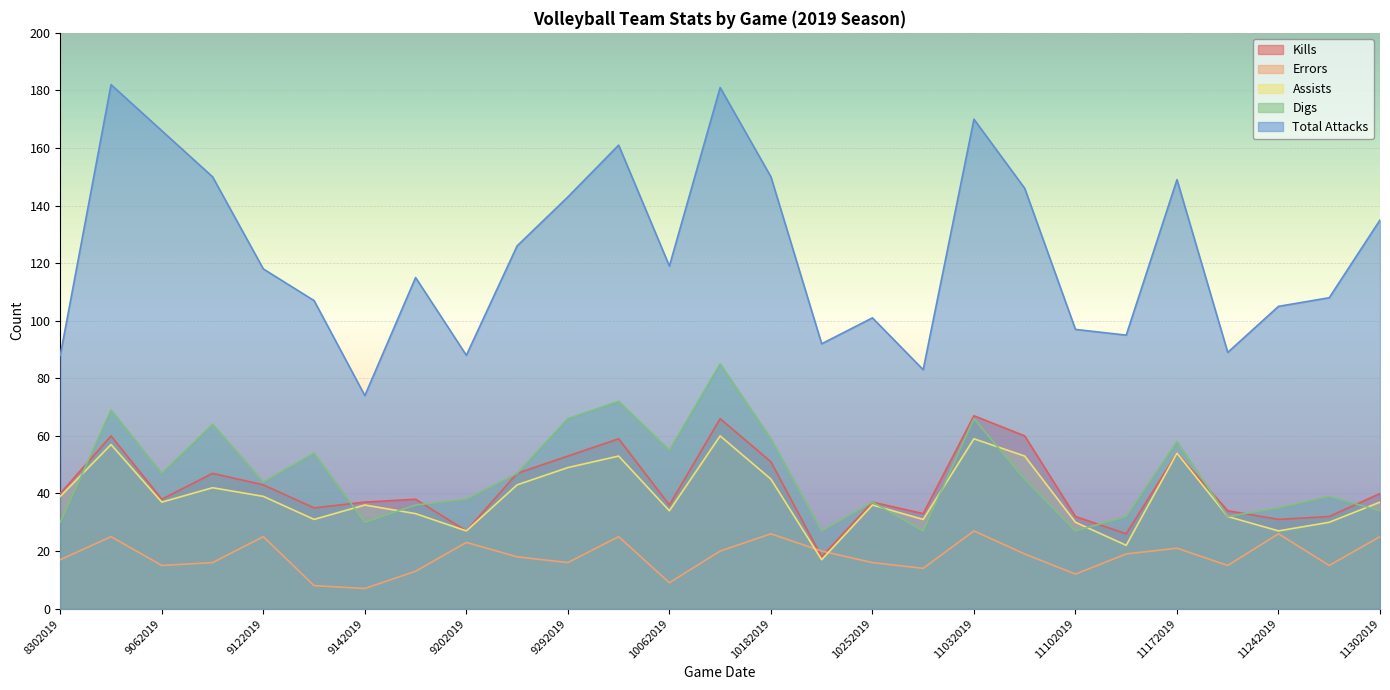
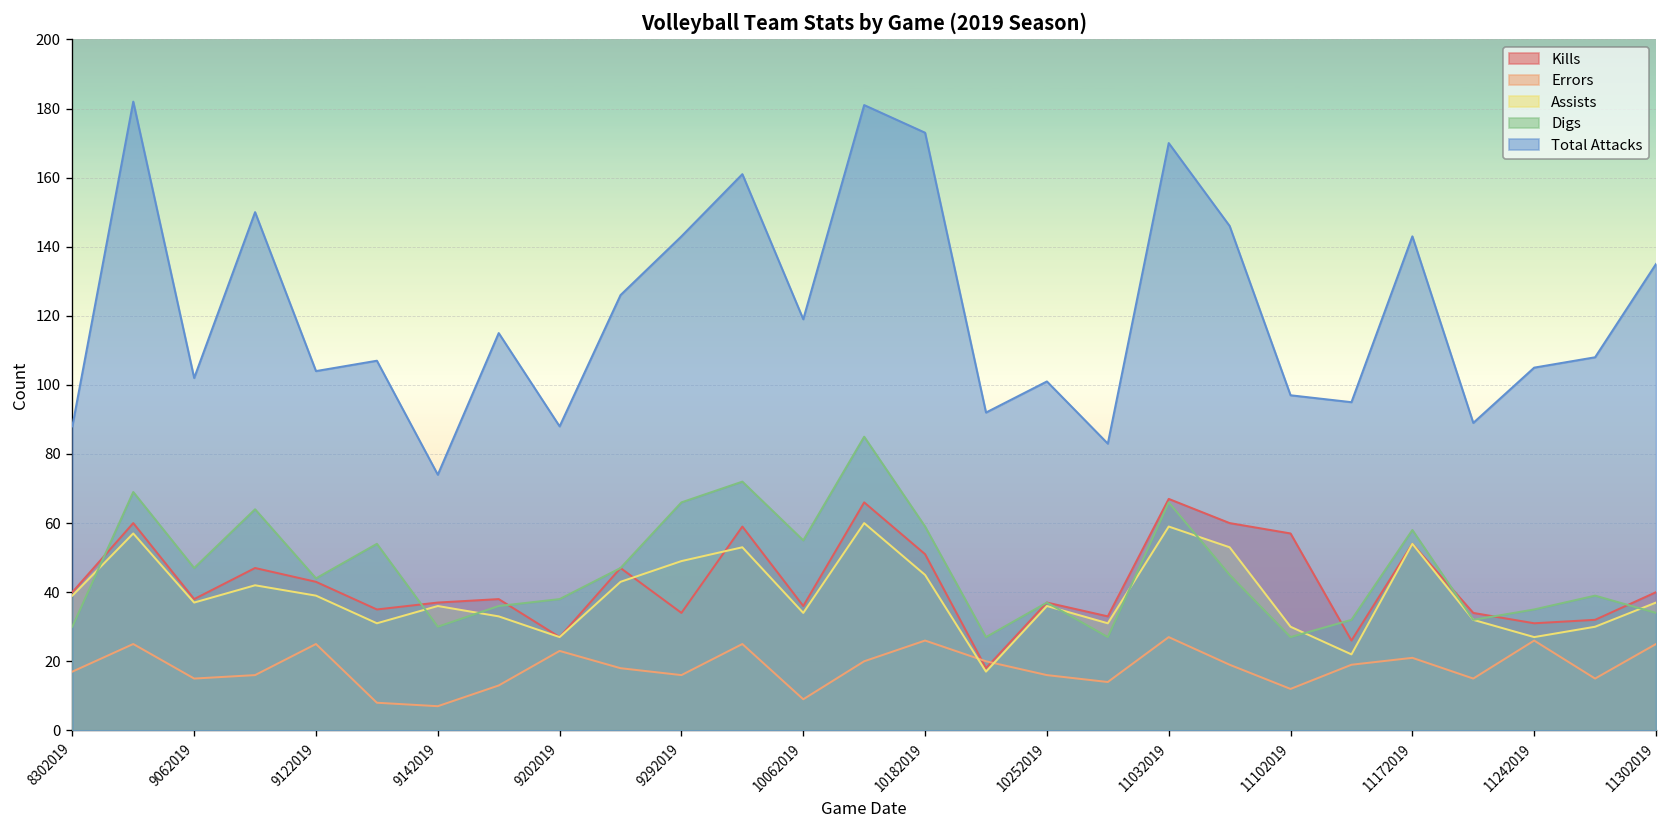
Total Attacks, 9062019: 166 -> 102
Total Attacks, 9122019: 118 -> 104
Kills, 9292019: 53 -> 34
Total Attacks, 10182019: 150 -> 173
Kills, 11102019: 32 -> 57
Total Attacks, 11172019: 149 -> 143
